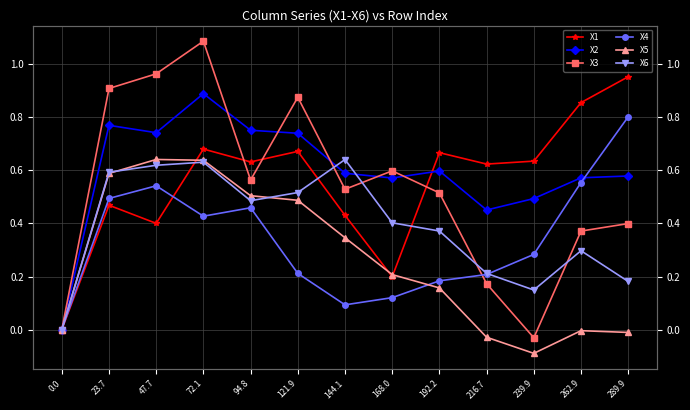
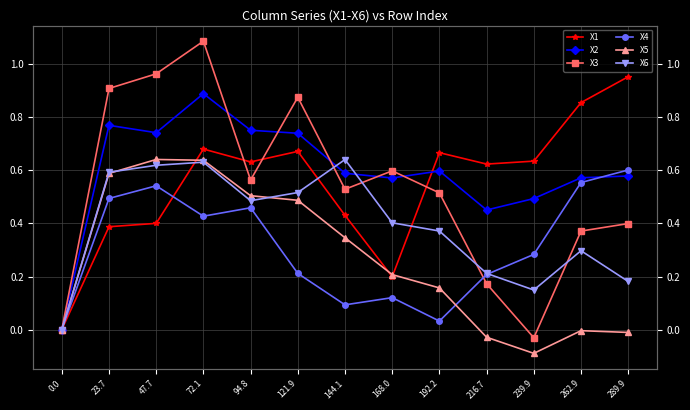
X1, 23.7: 0.47 -> 0.39
X4, 192.2: 0.18 -> 0.03
X4, 289.9: 0.80 -> 0.60
